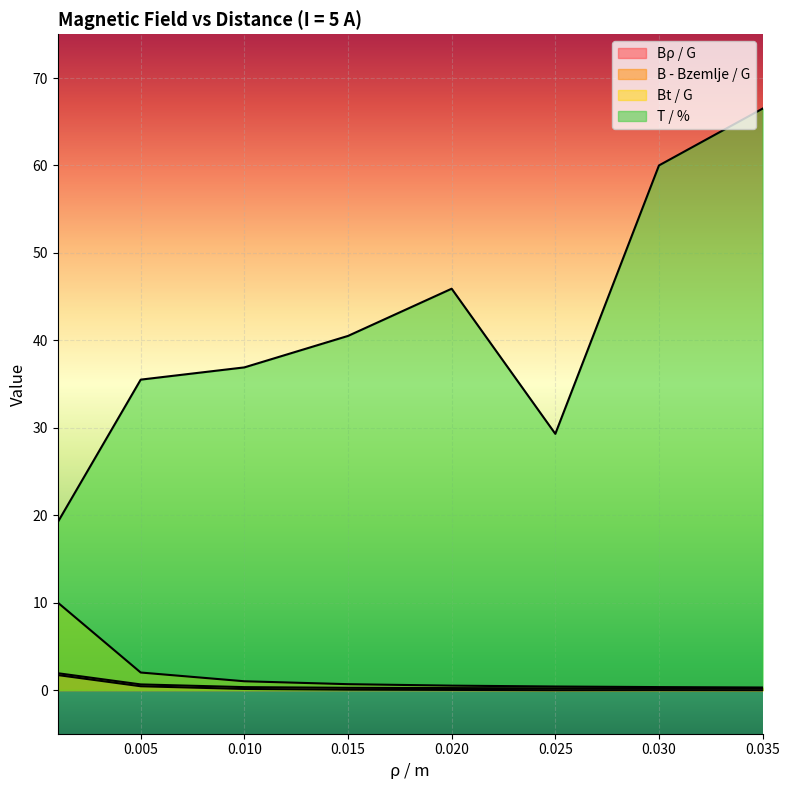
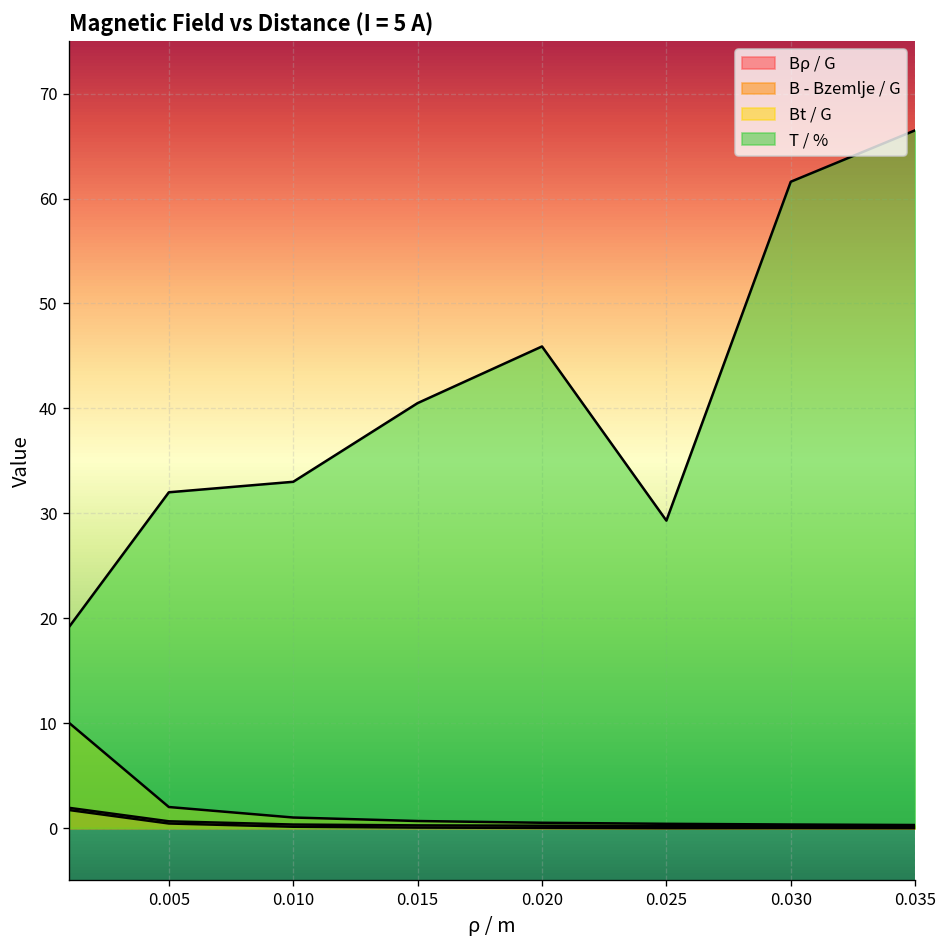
T / %, 0.005: 36 -> 32
T / %, 0.010: 37 -> 33
T / %, 0.030: 60 -> 62
